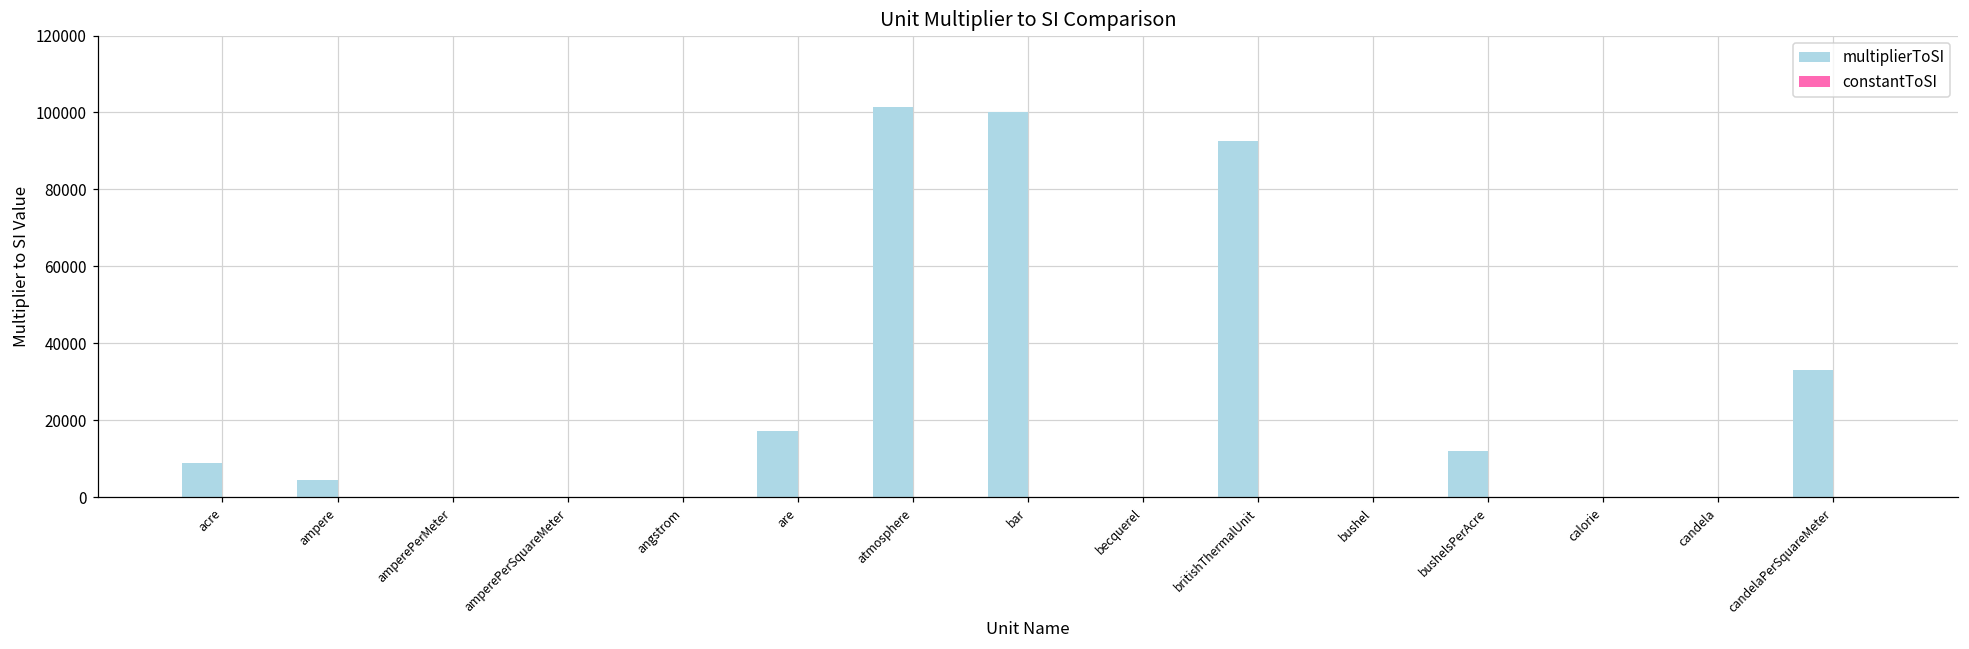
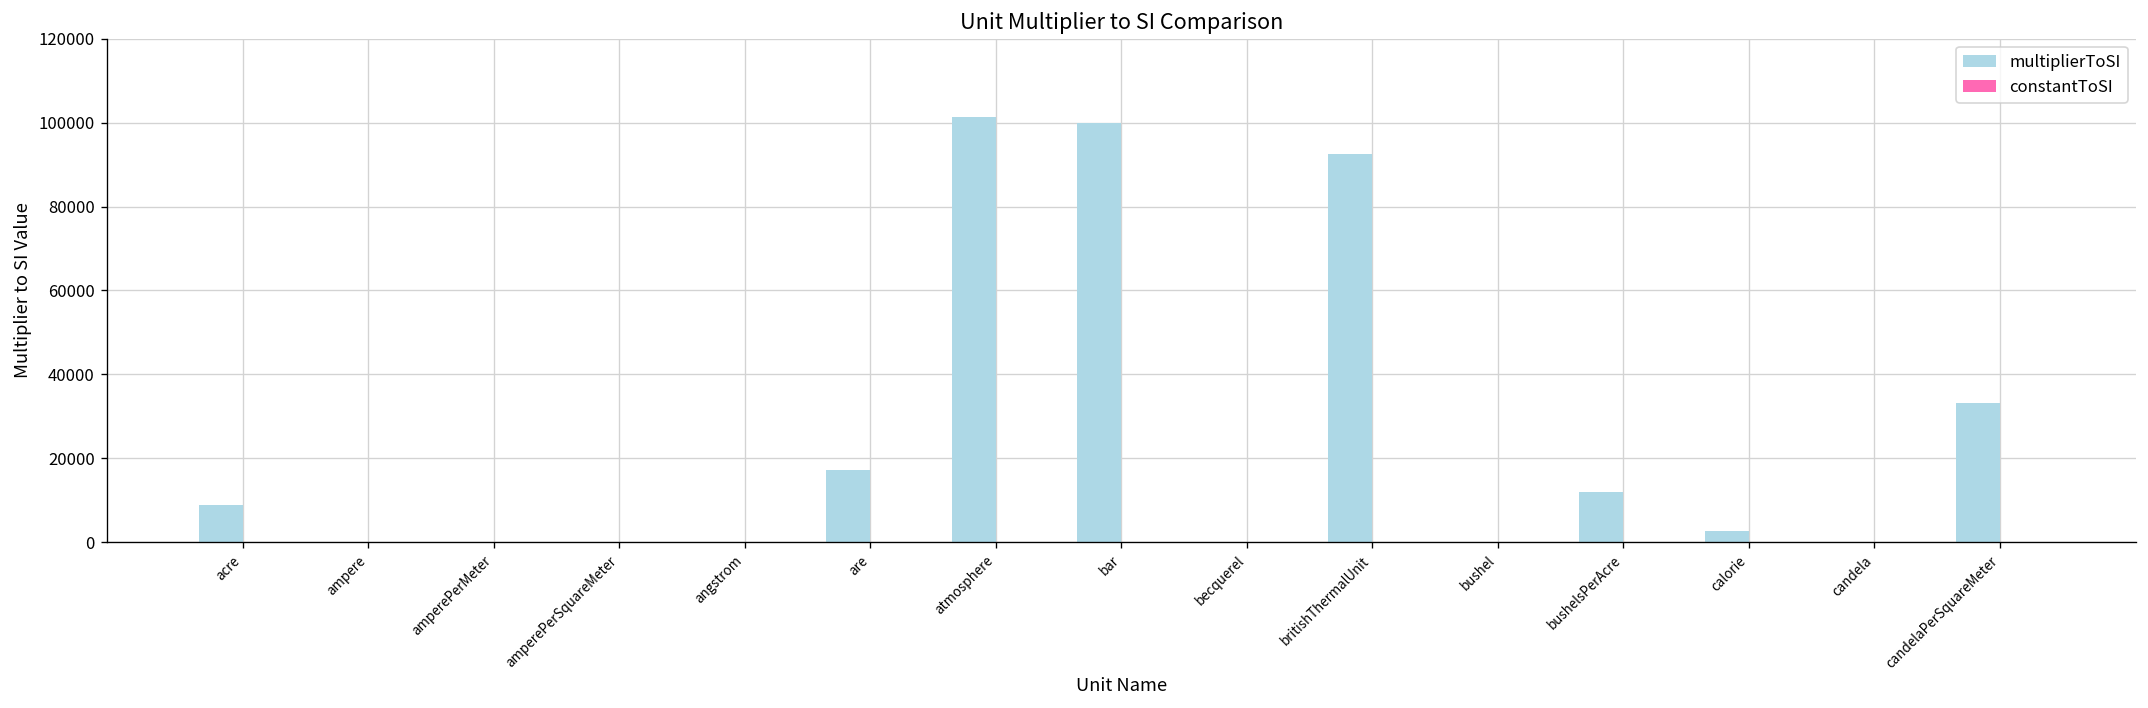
multiplierToSI, ampere: 4000 -> 0
multiplierToSI, calorie: 0 -> 3000
